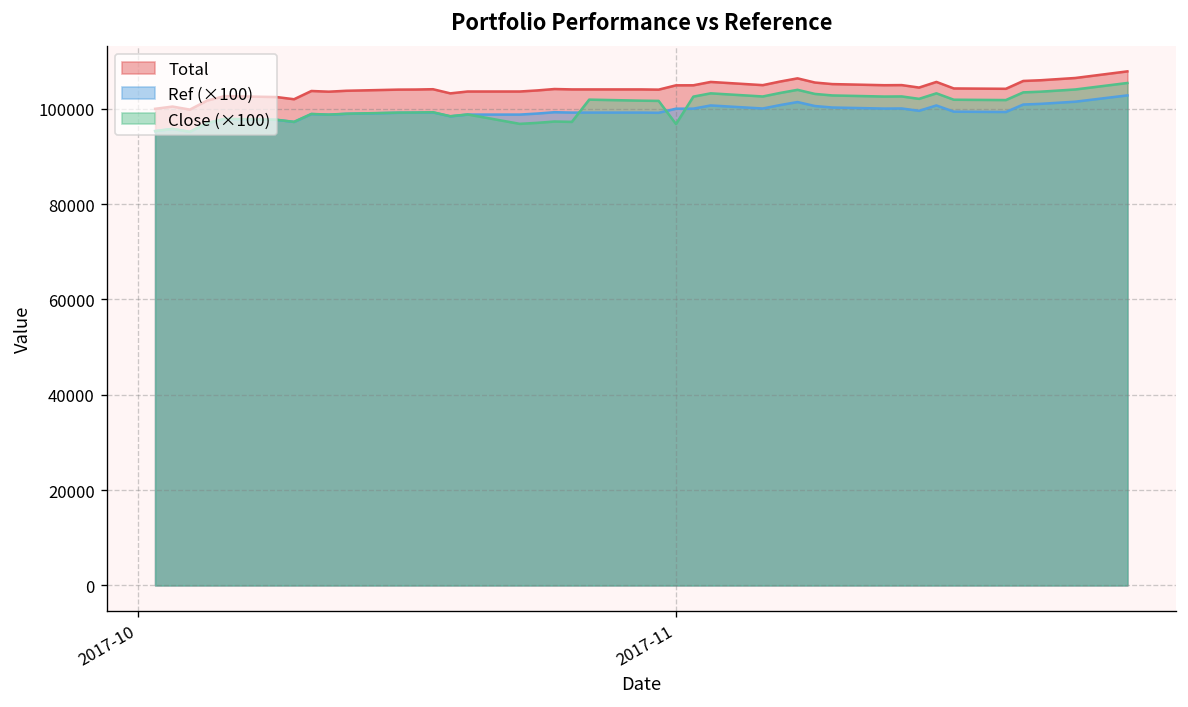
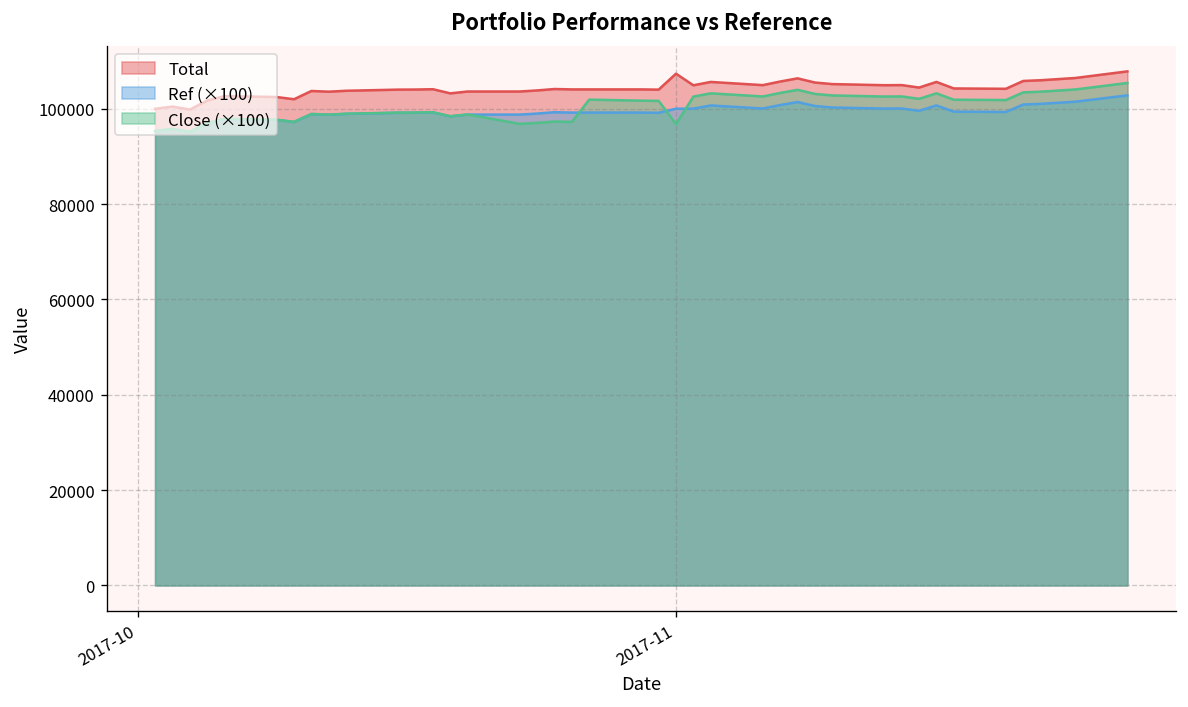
Total, 2017-11: 105000 -> 107000
